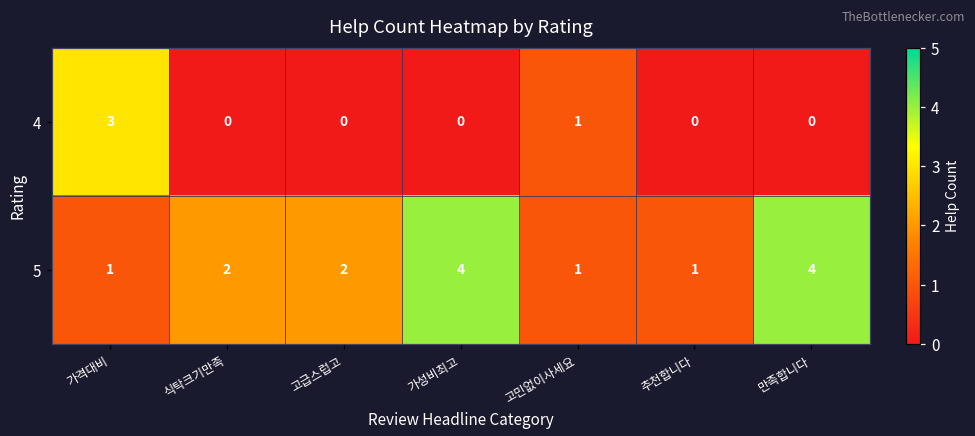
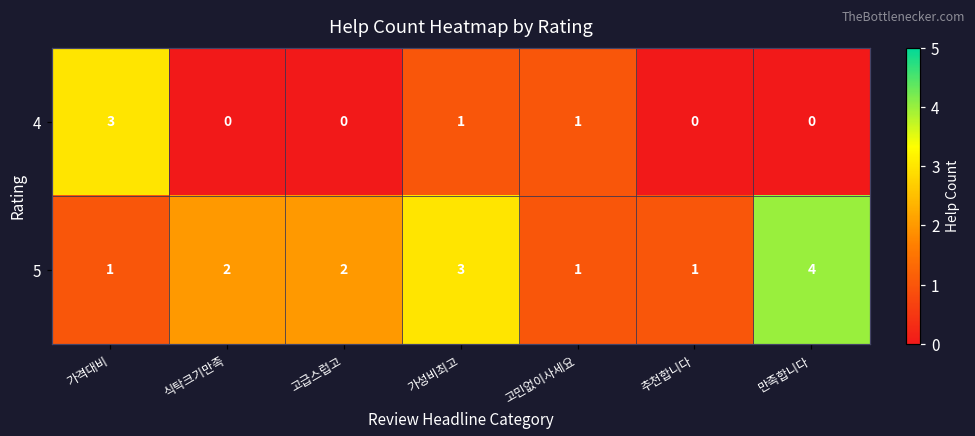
4, 가성비최고: 0 -> 1
5, 가성비최고: 4 -> 3
